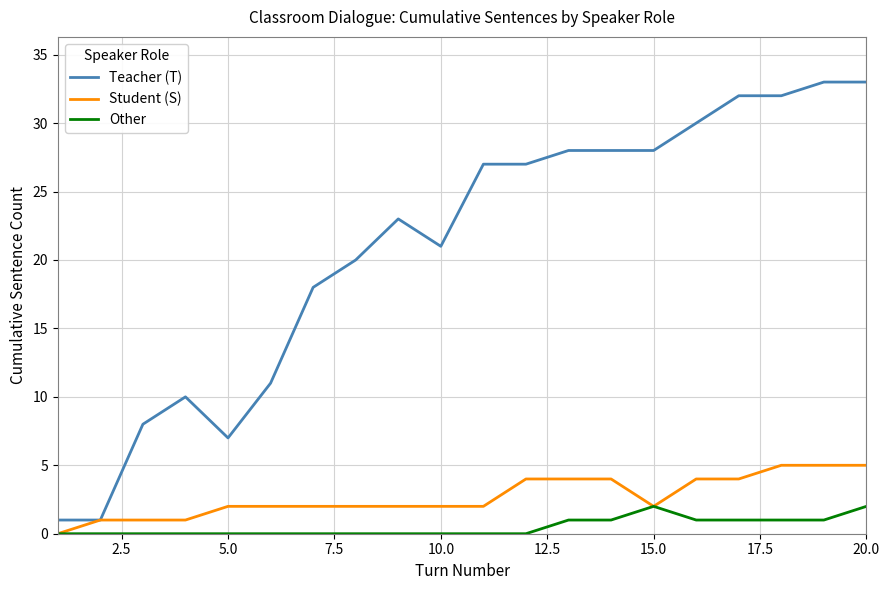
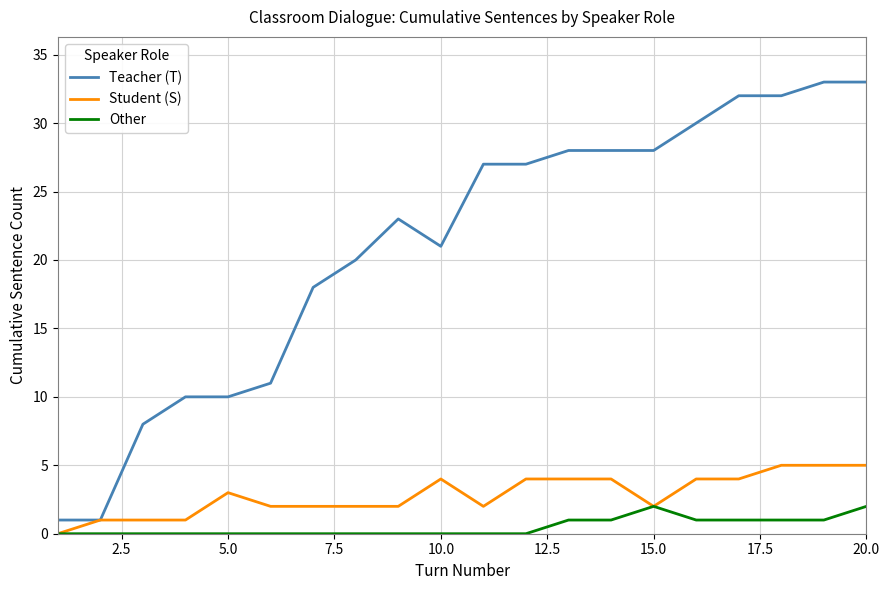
Teacher (T), 5.0: 7 -> 10
Student (S), 5.0: 2 -> 3
Student (S), 10.0: 2 -> 4
